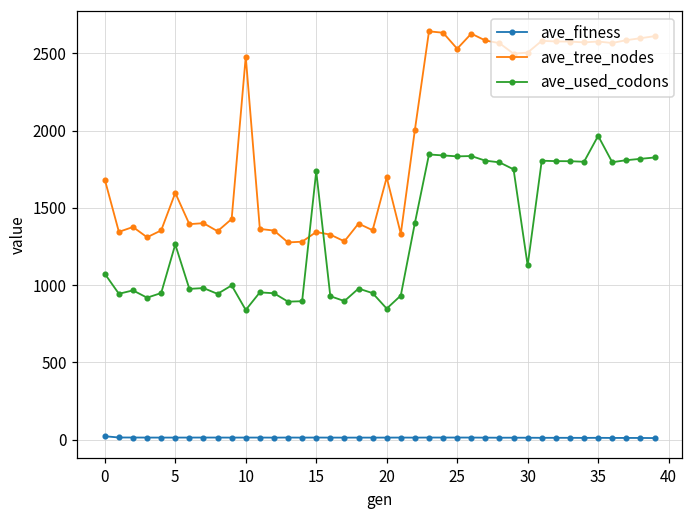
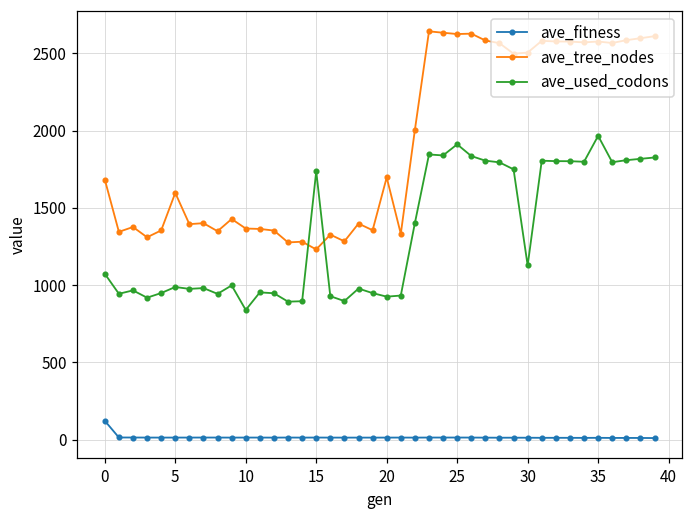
ave_fitness, 0: 20 -> 120
ave_used_codons, 5: 1260 -> 990
ave_tree_nodes, 10: 2480 -> 1370
ave_tree_nodes, 15: 1340 -> 1230
ave_used_codons, 20: 850 -> 930
ave_tree_nodes, 25: 2530 -> 2620
ave_used_codons, 25: 1830 -> 1910
